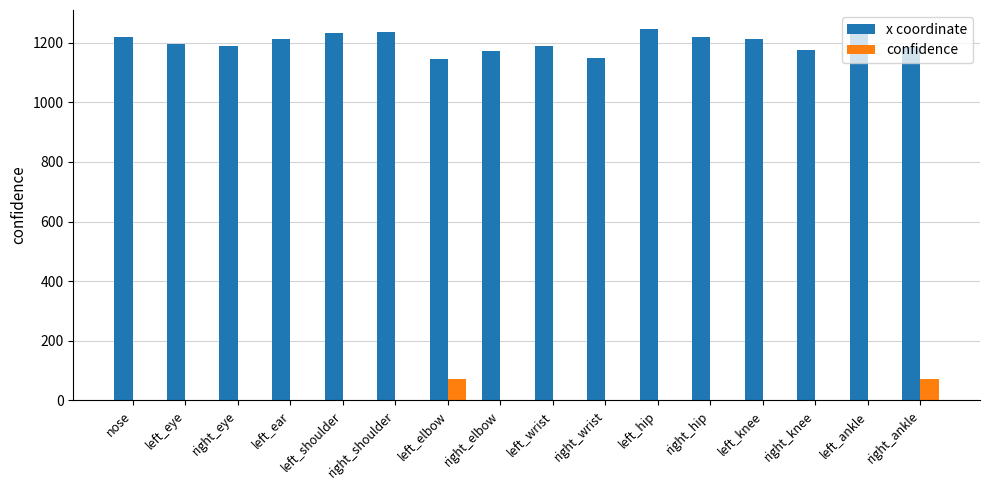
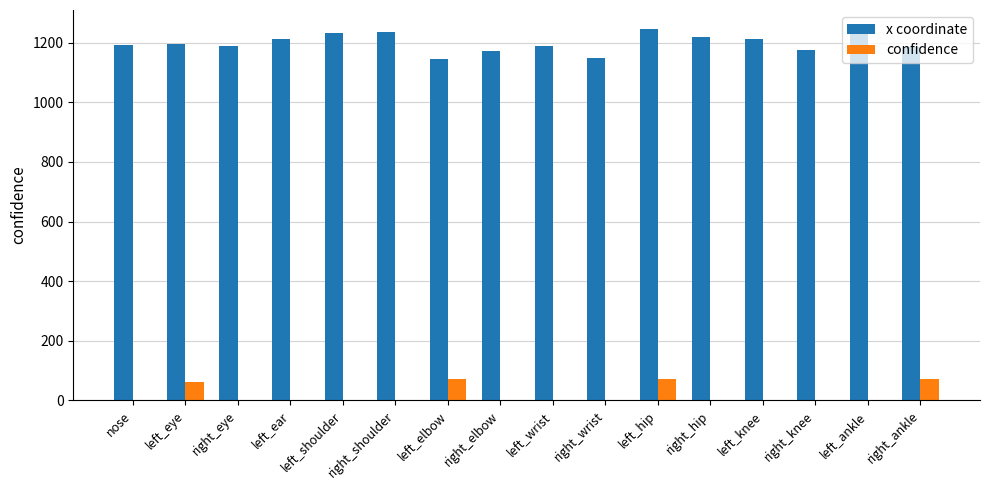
x coordinate, nose: 1220 -> 1190
confidence, left_eye: 0 -> 60
confidence, left_hip: 0 -> 70
